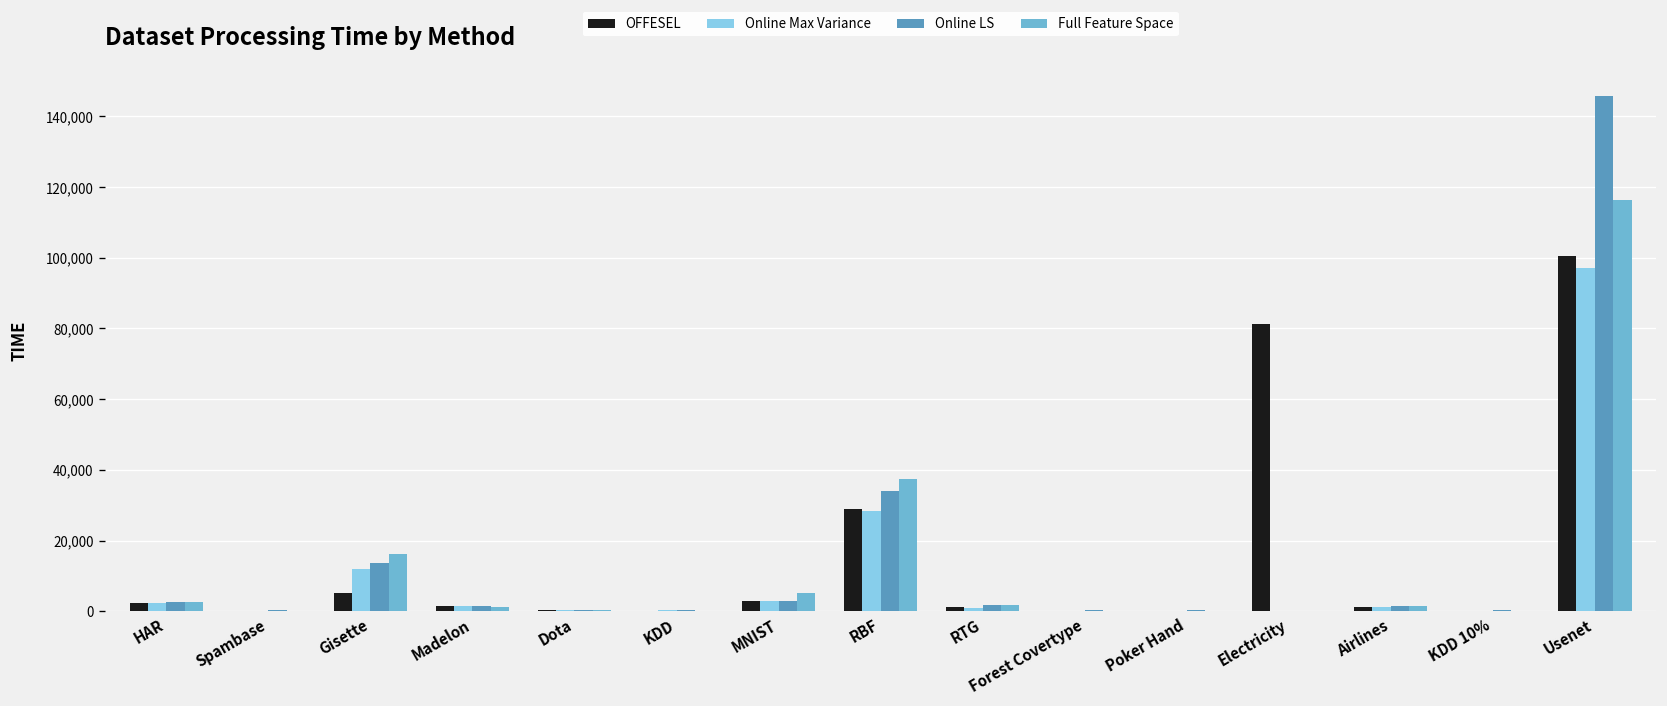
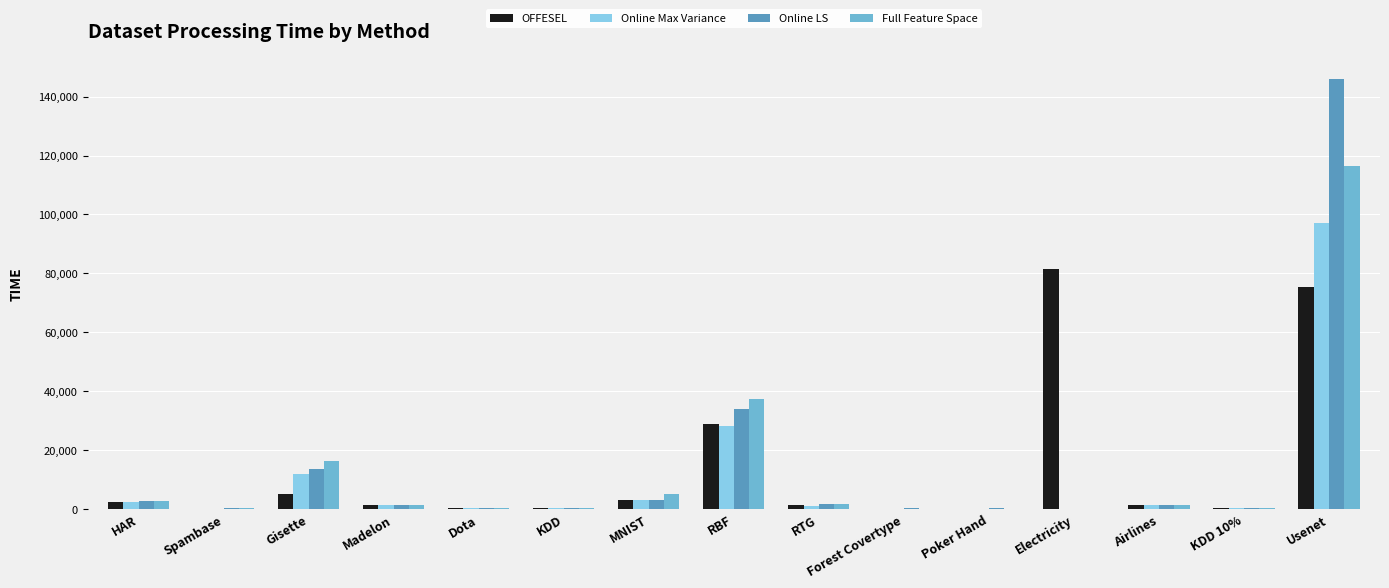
OFFESEL, Usenet: 100,000 -> 75,000
